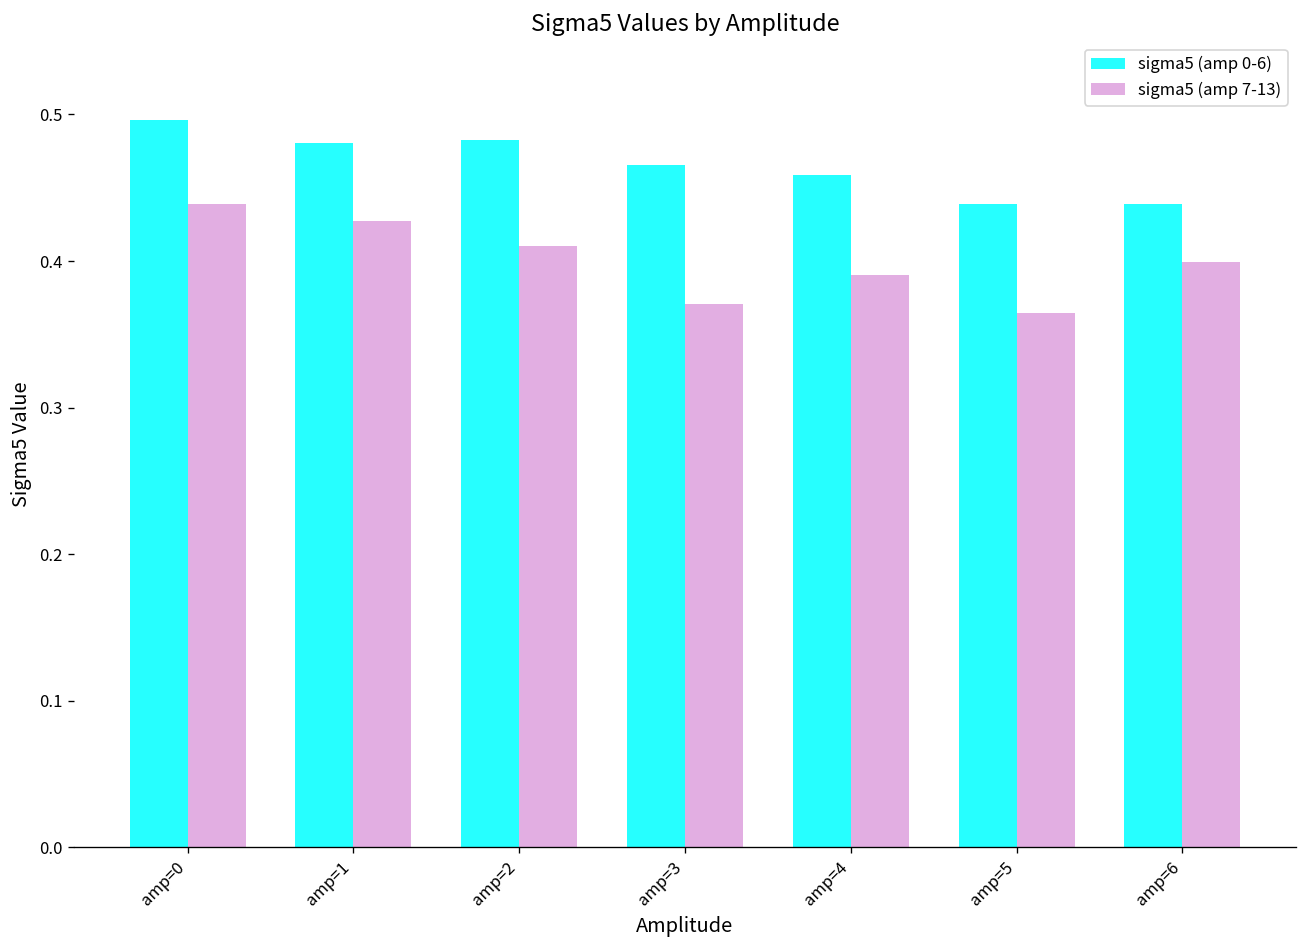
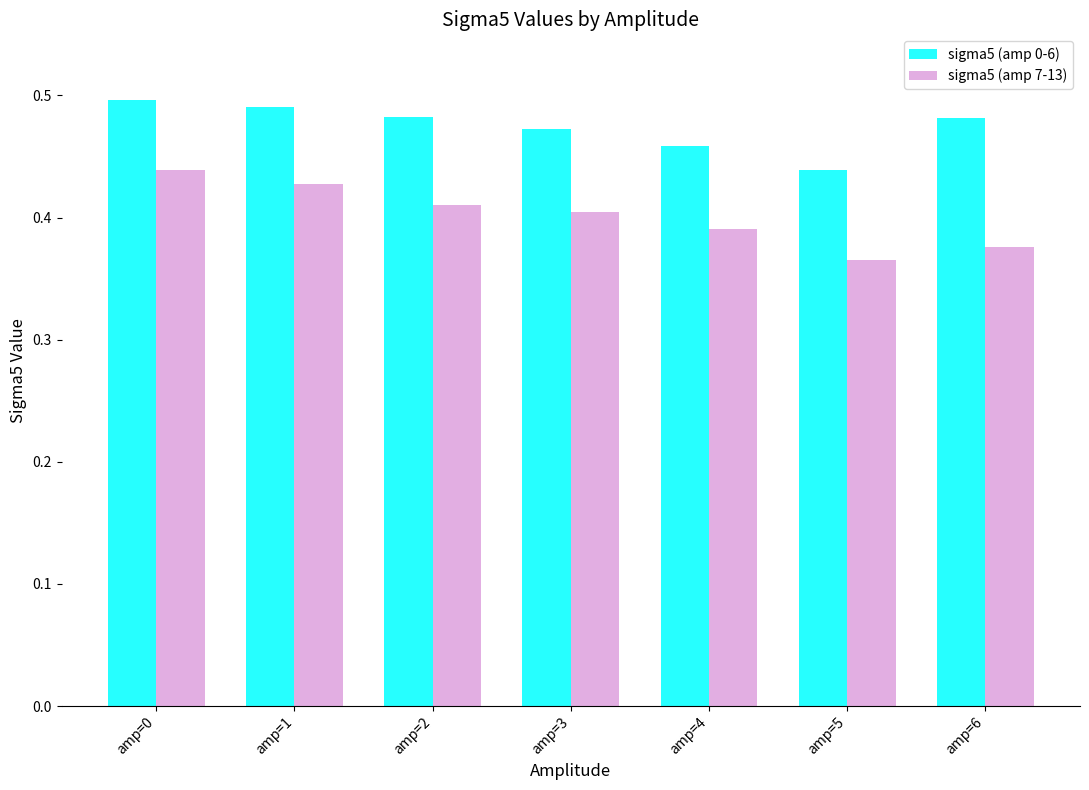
sigma5 (amp 0-6), amp=1: 0.480 -> 0.490
sigma5 (amp 0-6), amp=3: 0.465 -> 0.473
sigma5 (amp 7-13), amp=3: 0.371 -> 0.405
sigma5 (amp 0-6), amp=6: 0.439 -> 0.482
sigma5 (amp 7-13), amp=6: 0.399 -> 0.376
